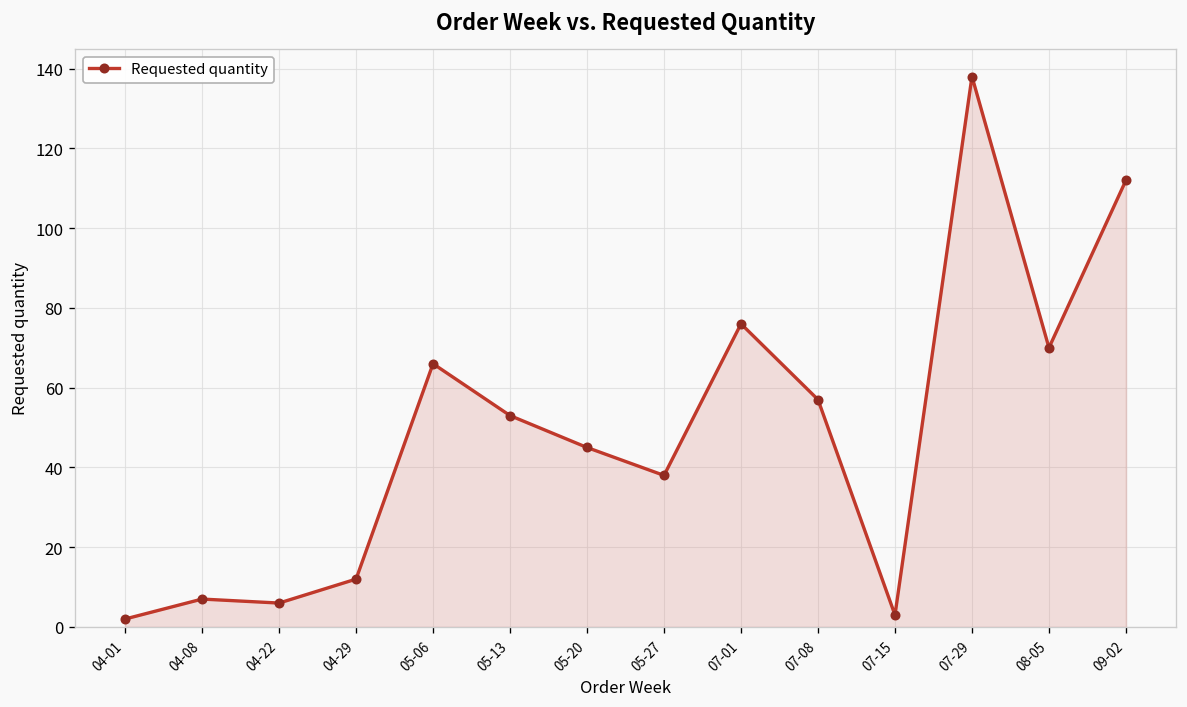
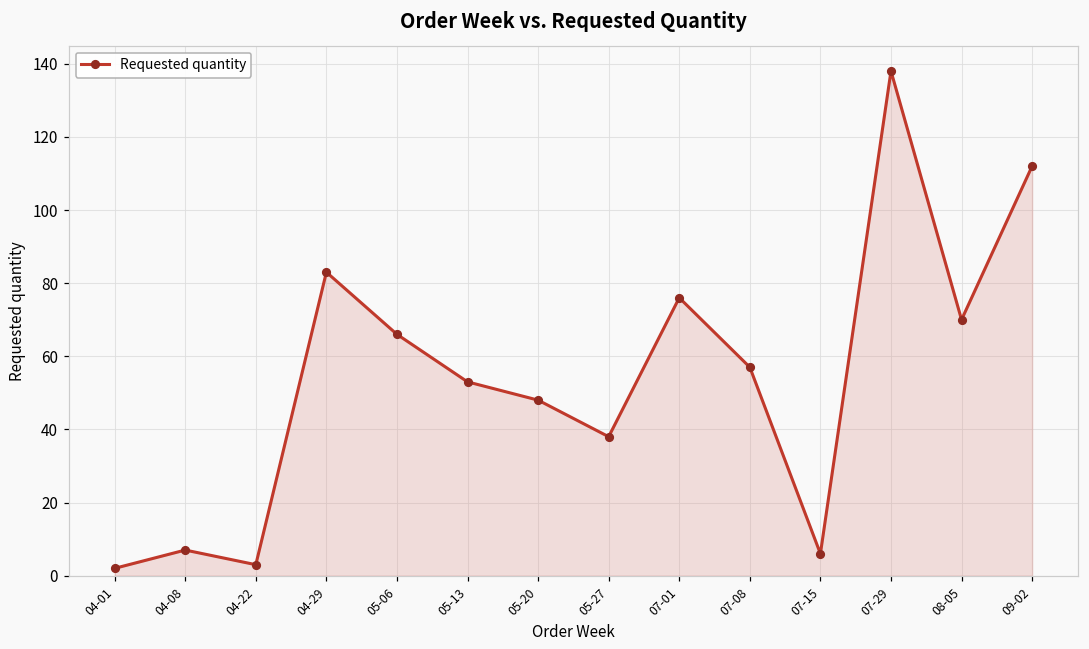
04-22: 6 -> 3
04-29: 12 -> 83
05-20: 45 -> 48
07-15: 3 -> 6
